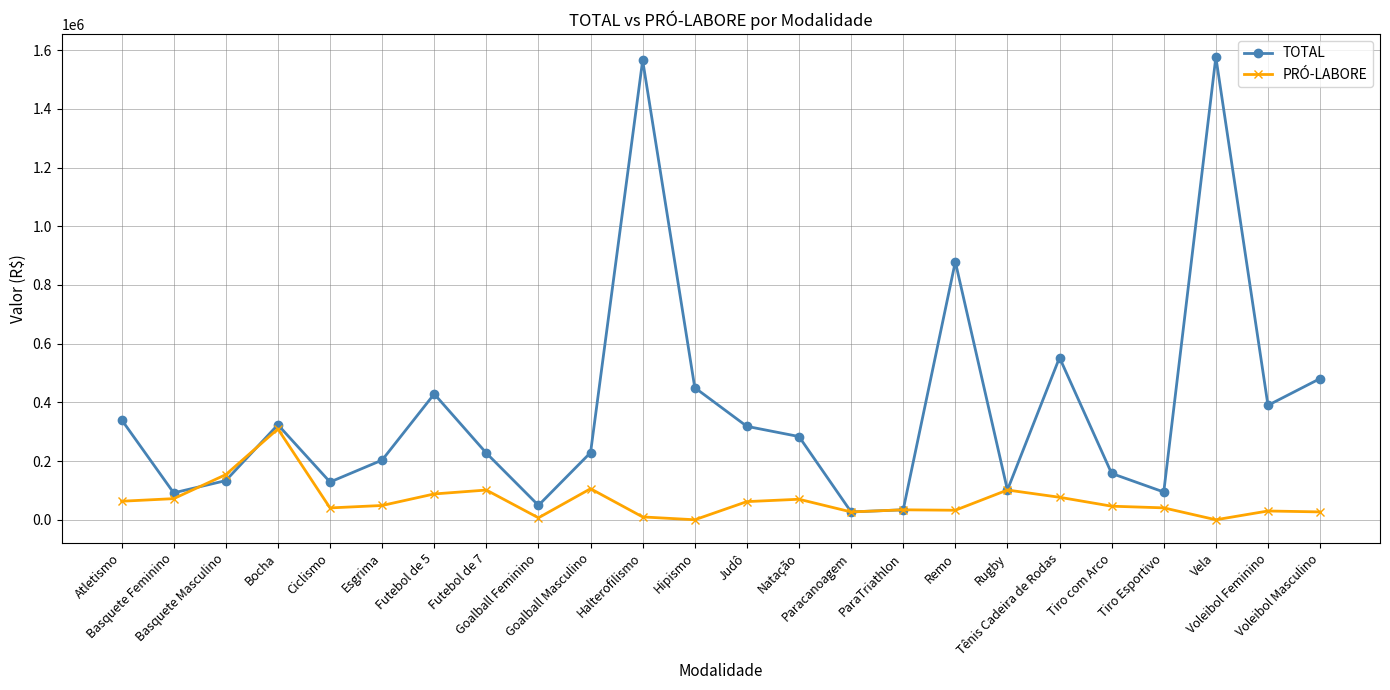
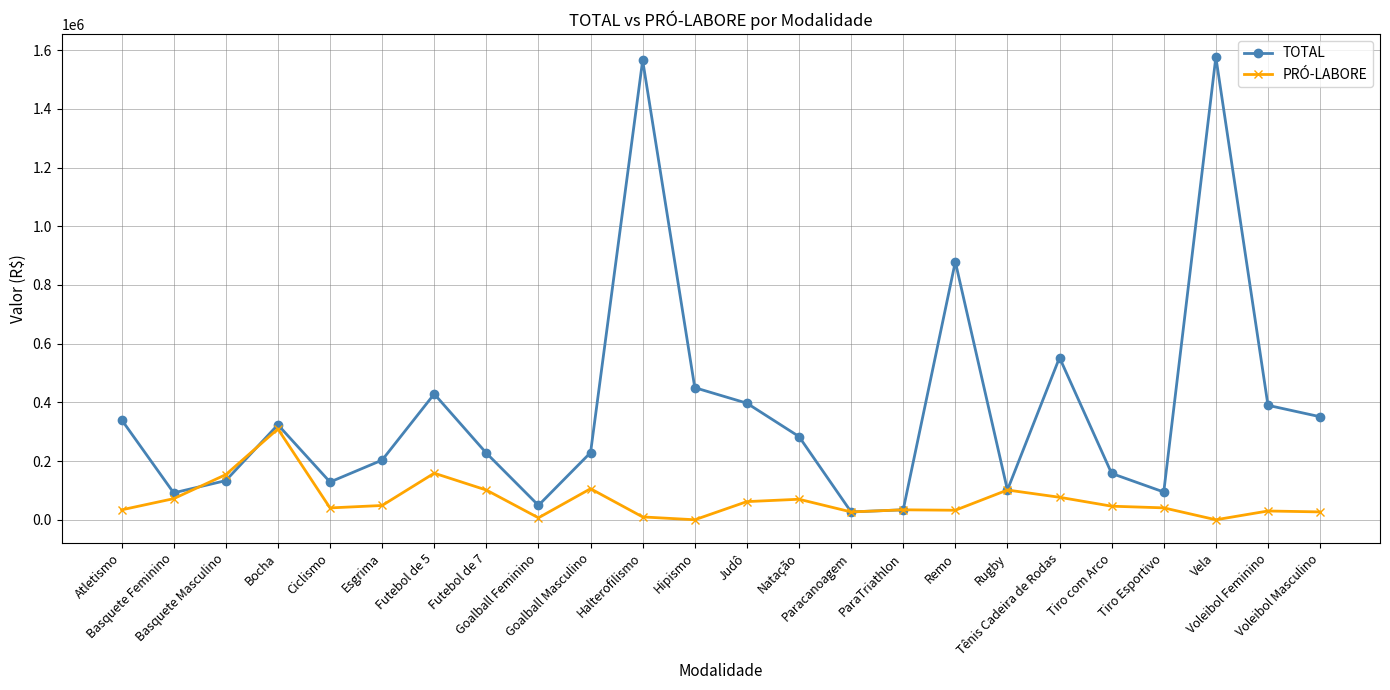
PRÓ-LABORE, Atletismo: 60000 -> 30000
PRÓ-LABORE, Futebol de 5: 90000 -> 160000
TOTAL, Judô: 320000 -> 400000
TOTAL, Voleibol Masculino: 480000 -> 350000
